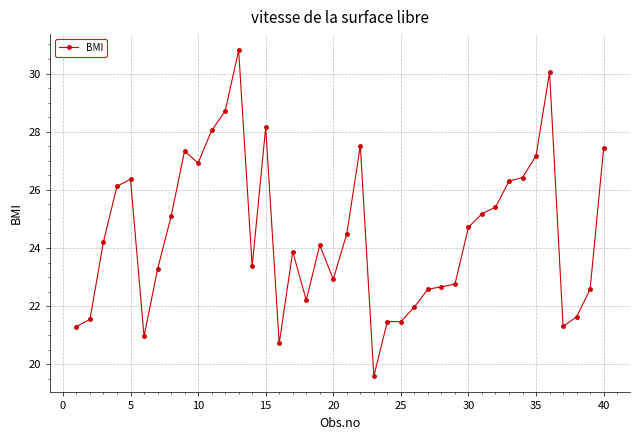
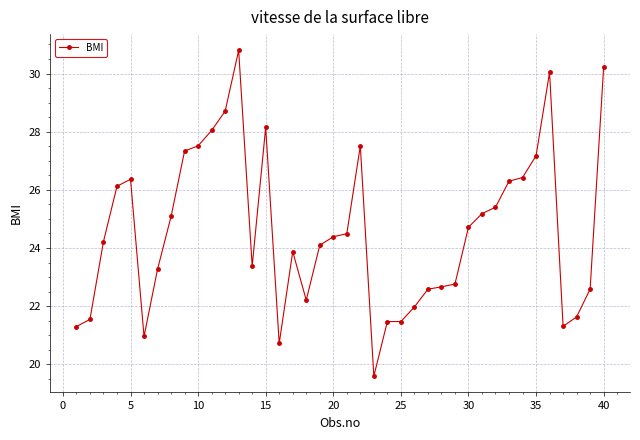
10: 26.9 -> 27.5
20: 22.9 -> 24.4
40: 27.4 -> 30.2
